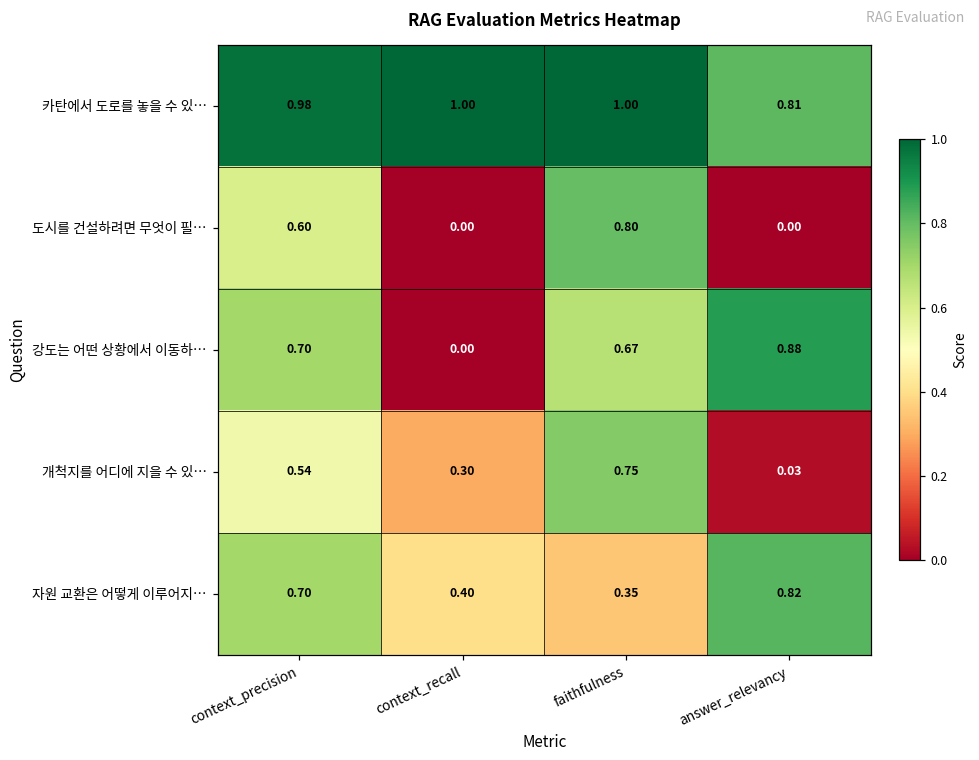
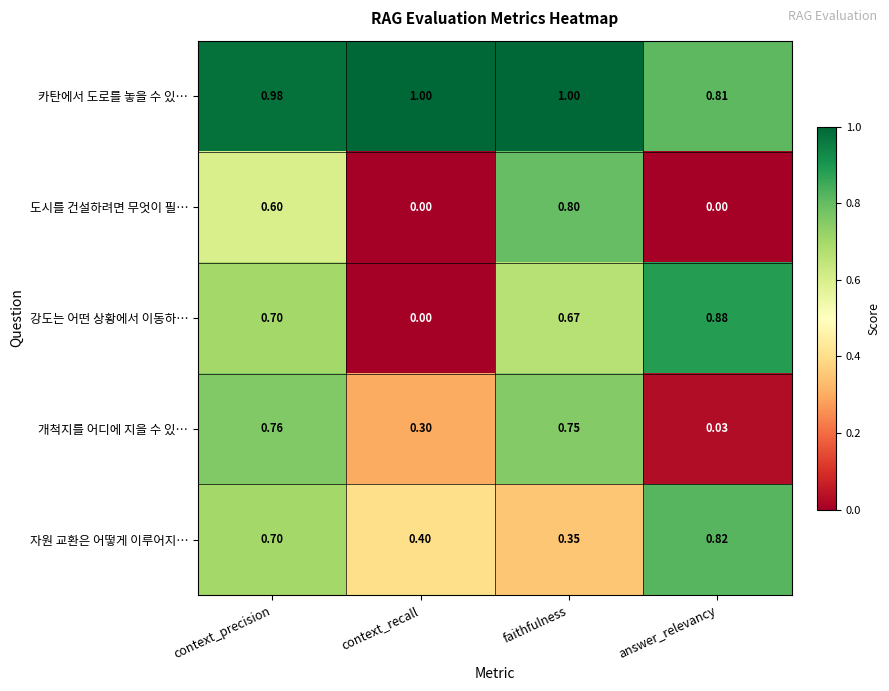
개척지를 어디에 지을 수 있…, context_precision: 0.54 -> 0.76
